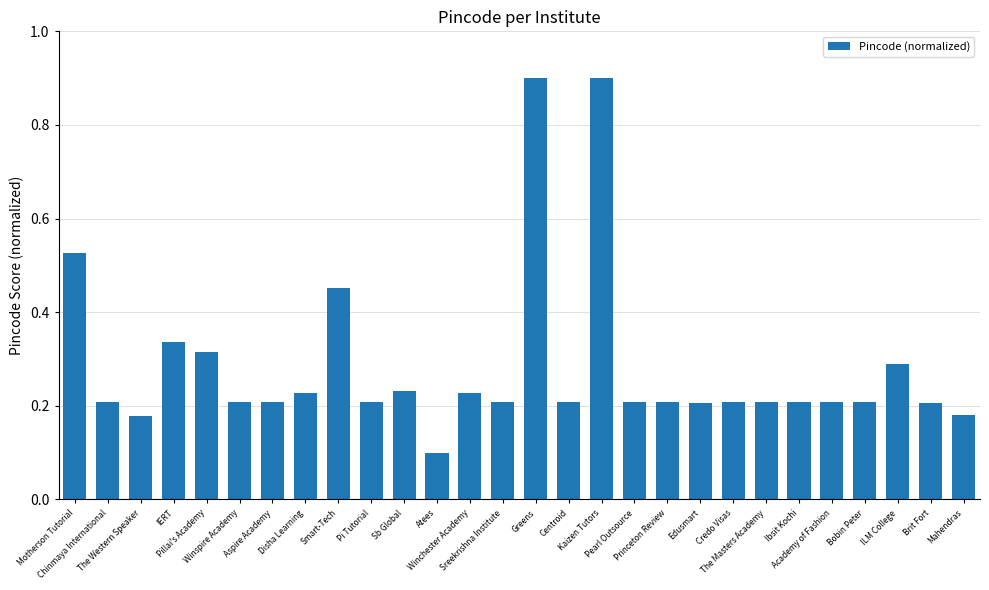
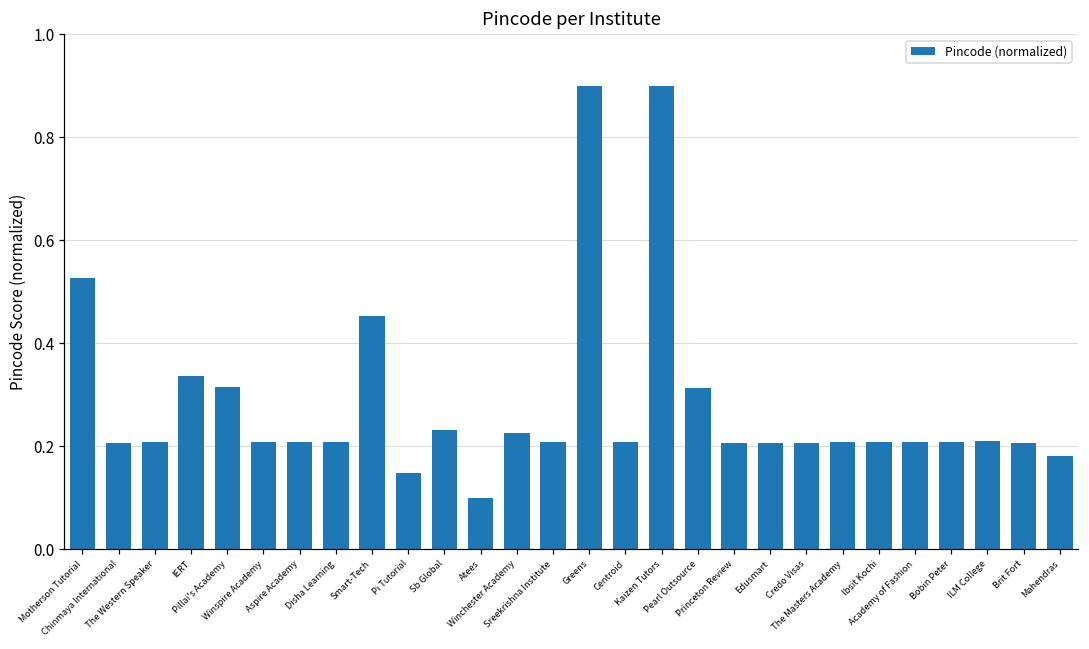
The Western Speaker: 0.18 -> 0.21
Disha Learning: 0.23 -> 0.21
Pi Tutorial: 0.21 -> 0.15
Pearl Outsource: 0.21 -> 0.31
ILM College: 0.29 -> 0.21
